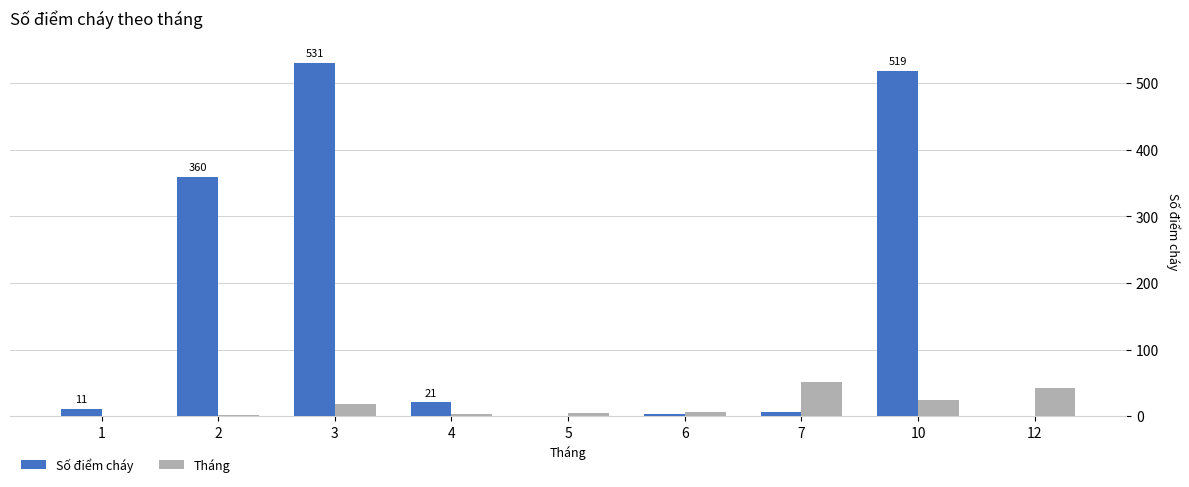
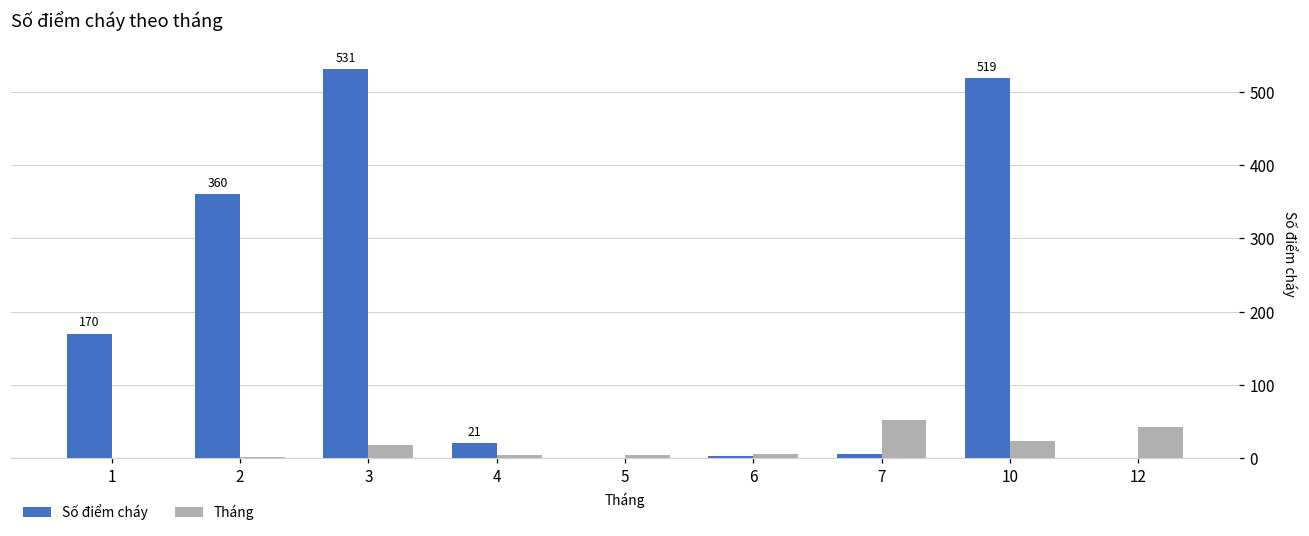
Số điểm cháy, 1: 11 -> 170
